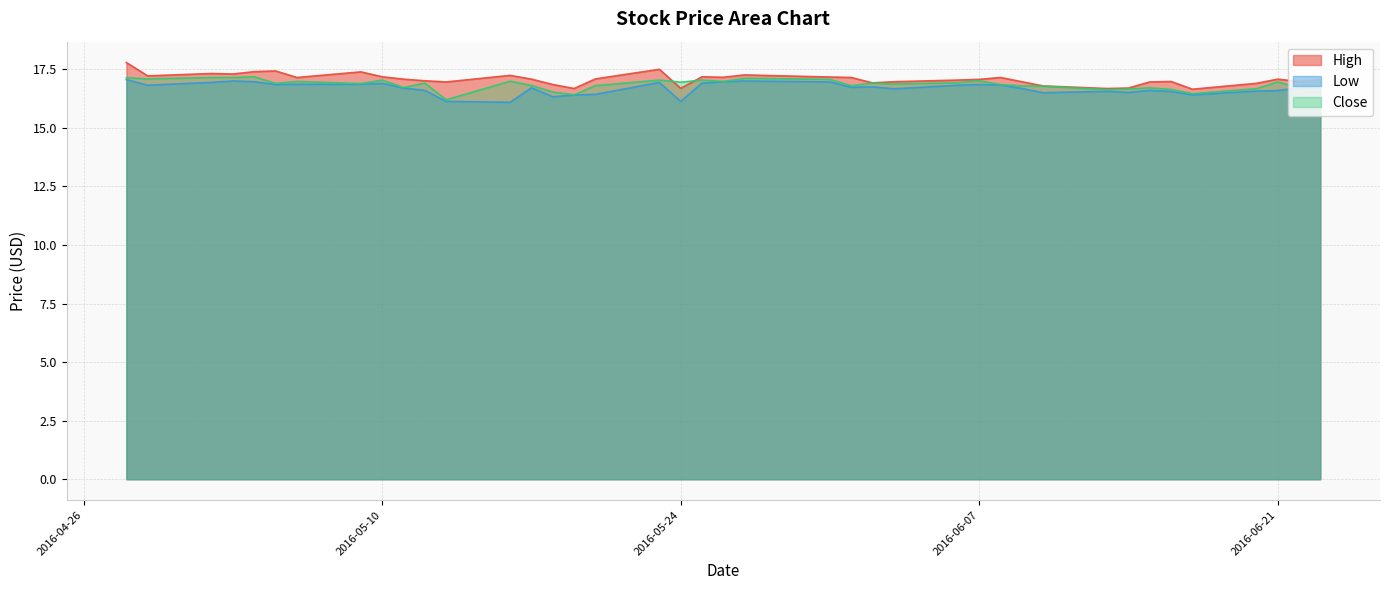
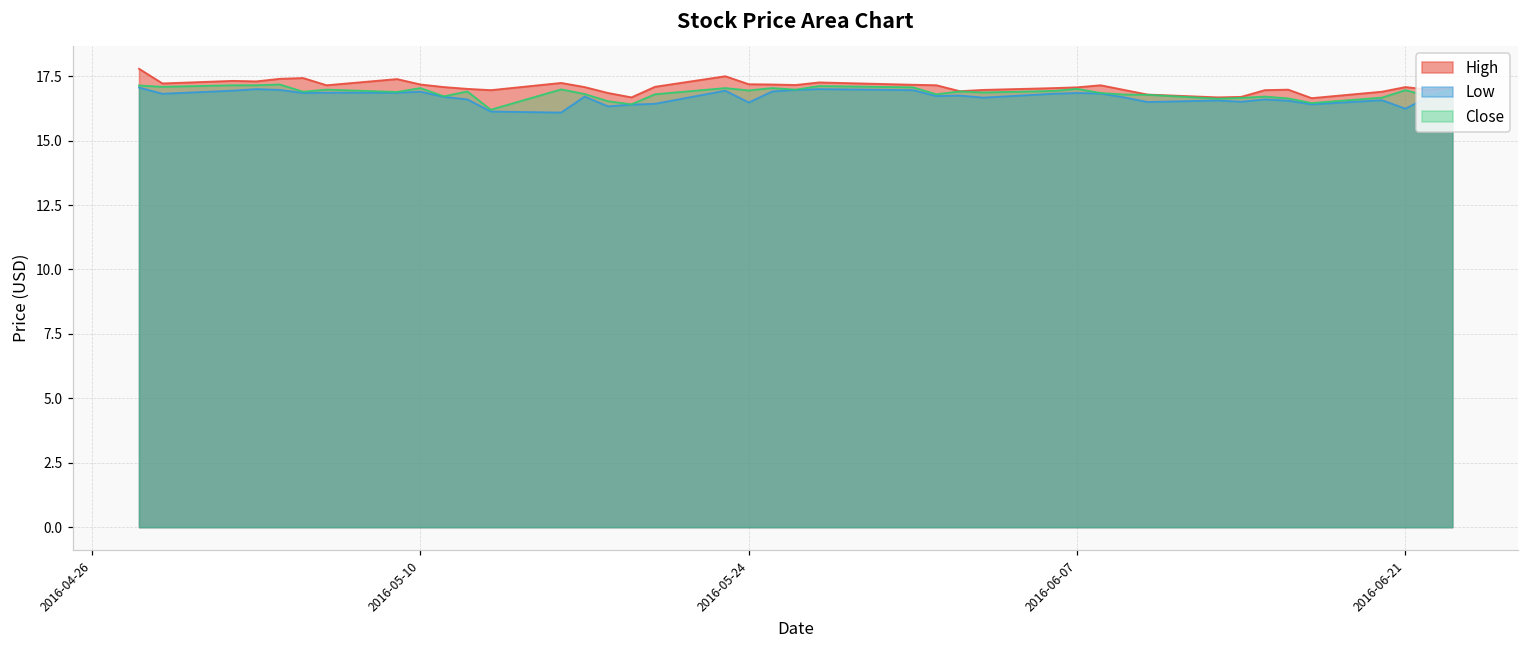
High, 2016-05-24: 16.7 -> 17.2
Low, 2016-05-24: 16.1 -> 16.5
Low, 2016-06-21: 16.6 -> 16.2
